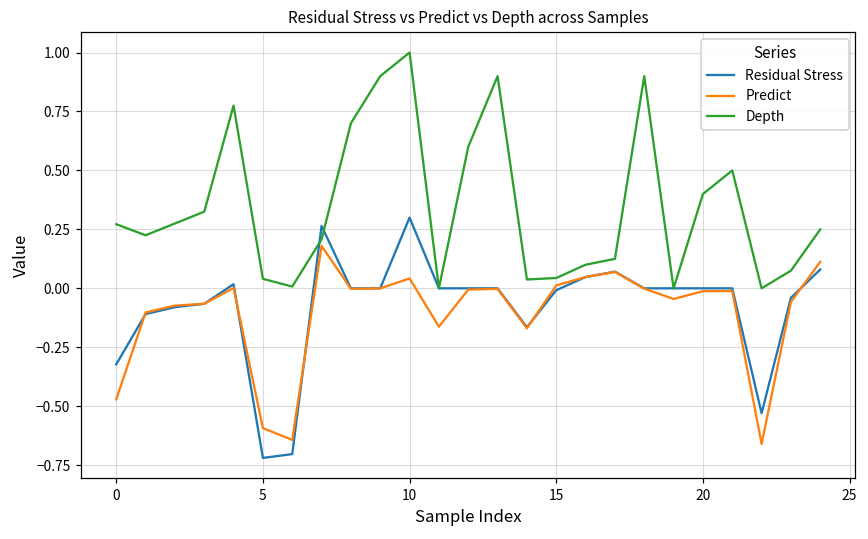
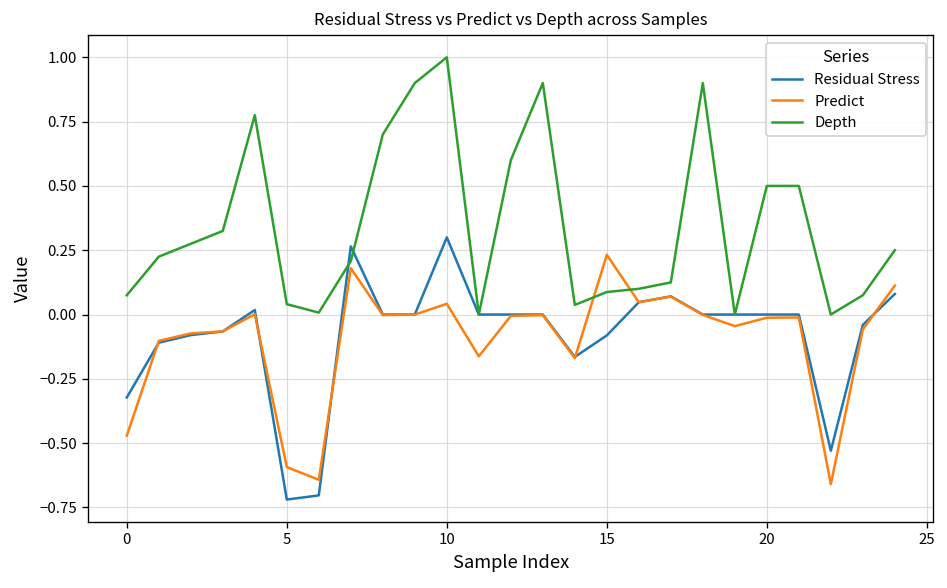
Depth, 0: 0.27 -> 0.08
Residual Stress, 15: -0.01 -> -0.08
Predict, 15: 0.01 -> 0.23
Depth, 15: 0.04 -> 0.09
Depth, 20: 0.4 -> 0.5
